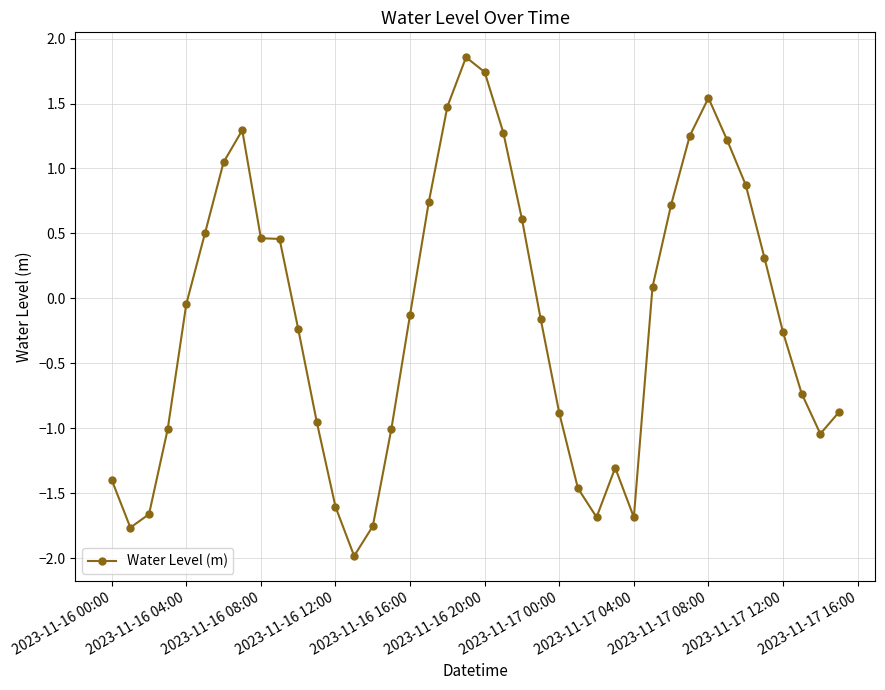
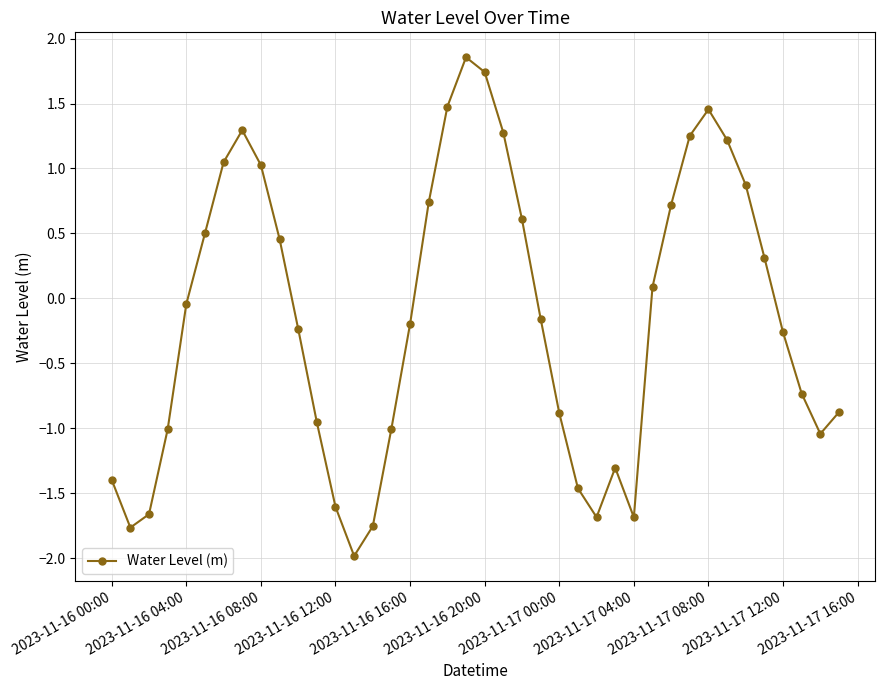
2023-11-16 08:00: 0.46 -> 1.03
2023-11-16 16:00: -0.13 -> -0.20
2023-11-17 08:00: 1.54 -> 1.45
